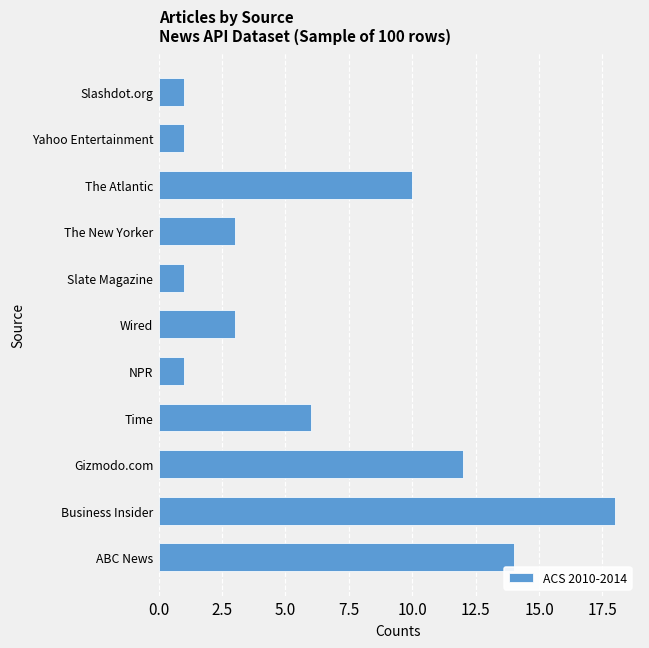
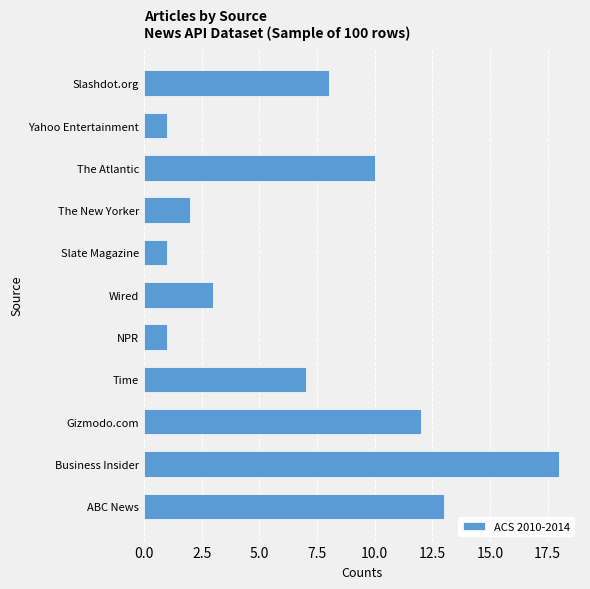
Slashdot.org: 1 -> 8
The New Yorker: 3 -> 2
Time: 6 -> 7
ABC News: 14 -> 13
